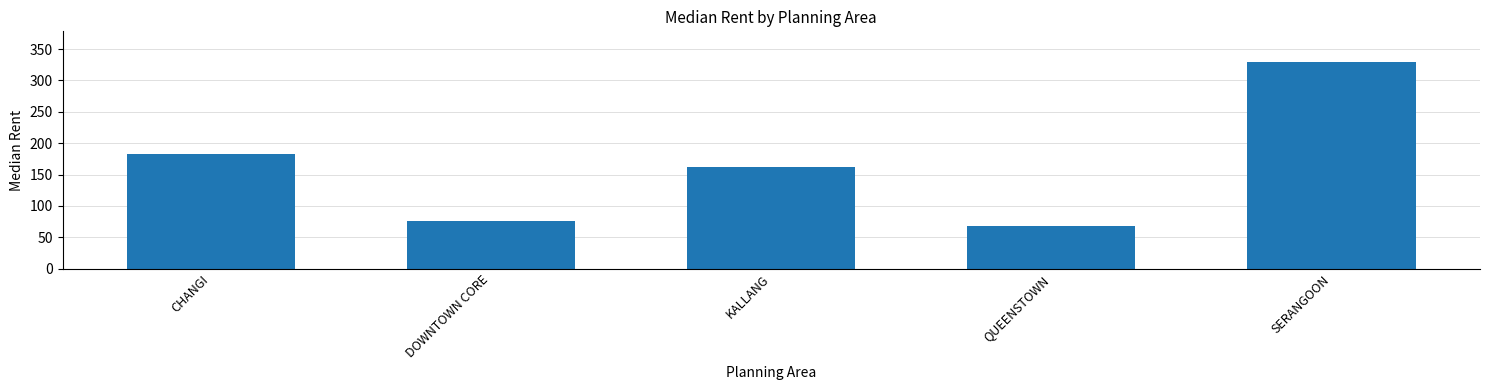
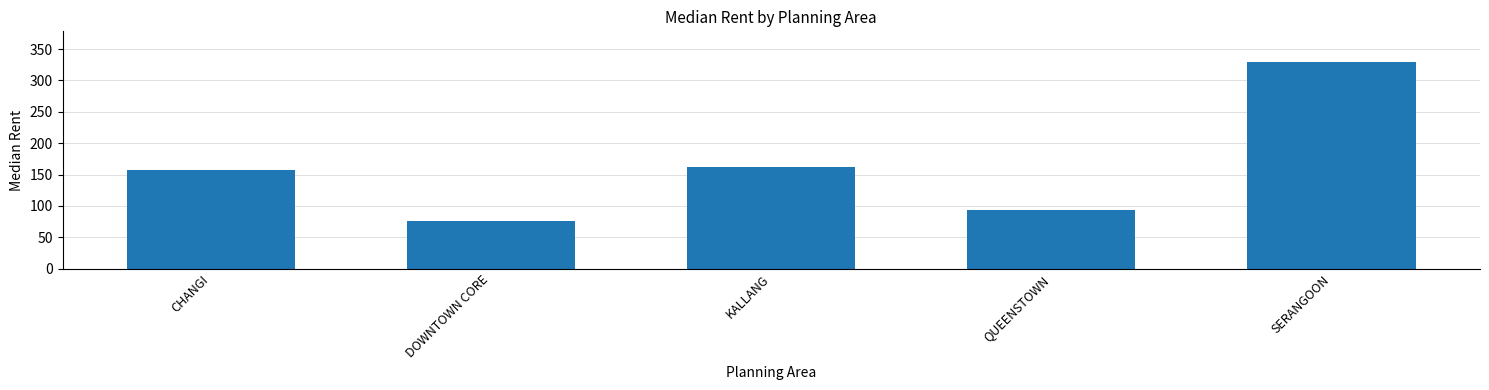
CHANGI: 180 -> 160
QUEENSTOWN: 70 -> 90
